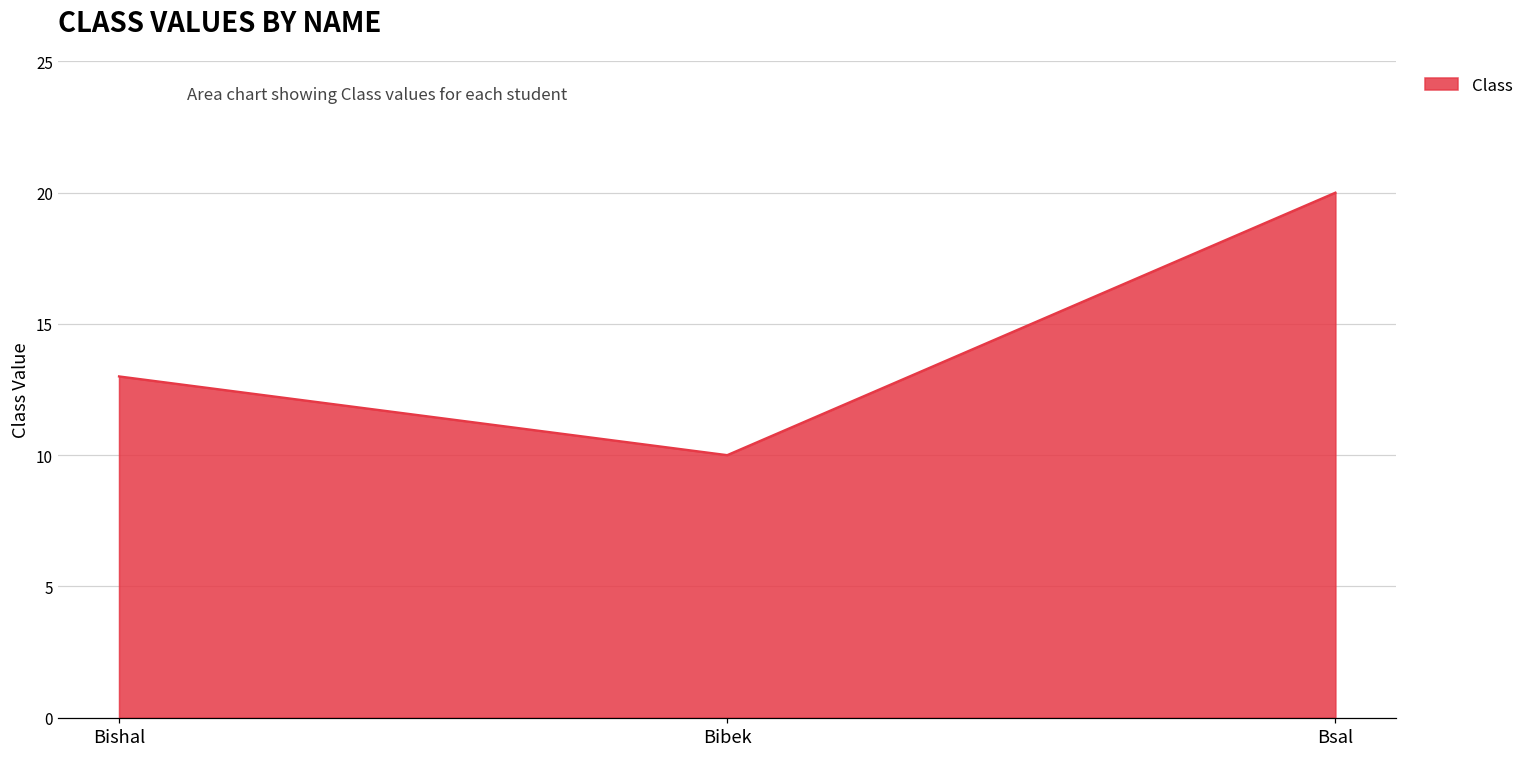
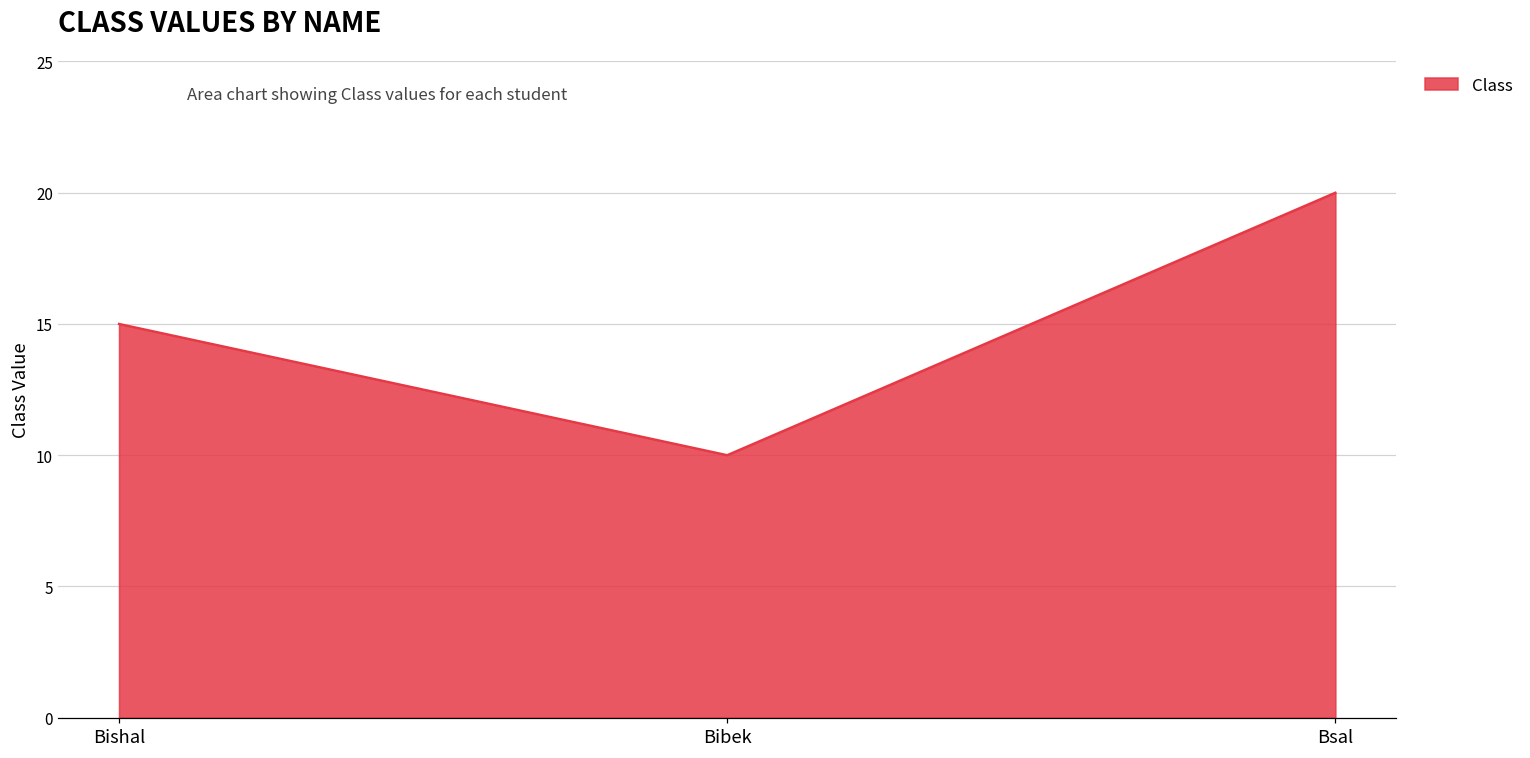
Bishal: 13 -> 15
